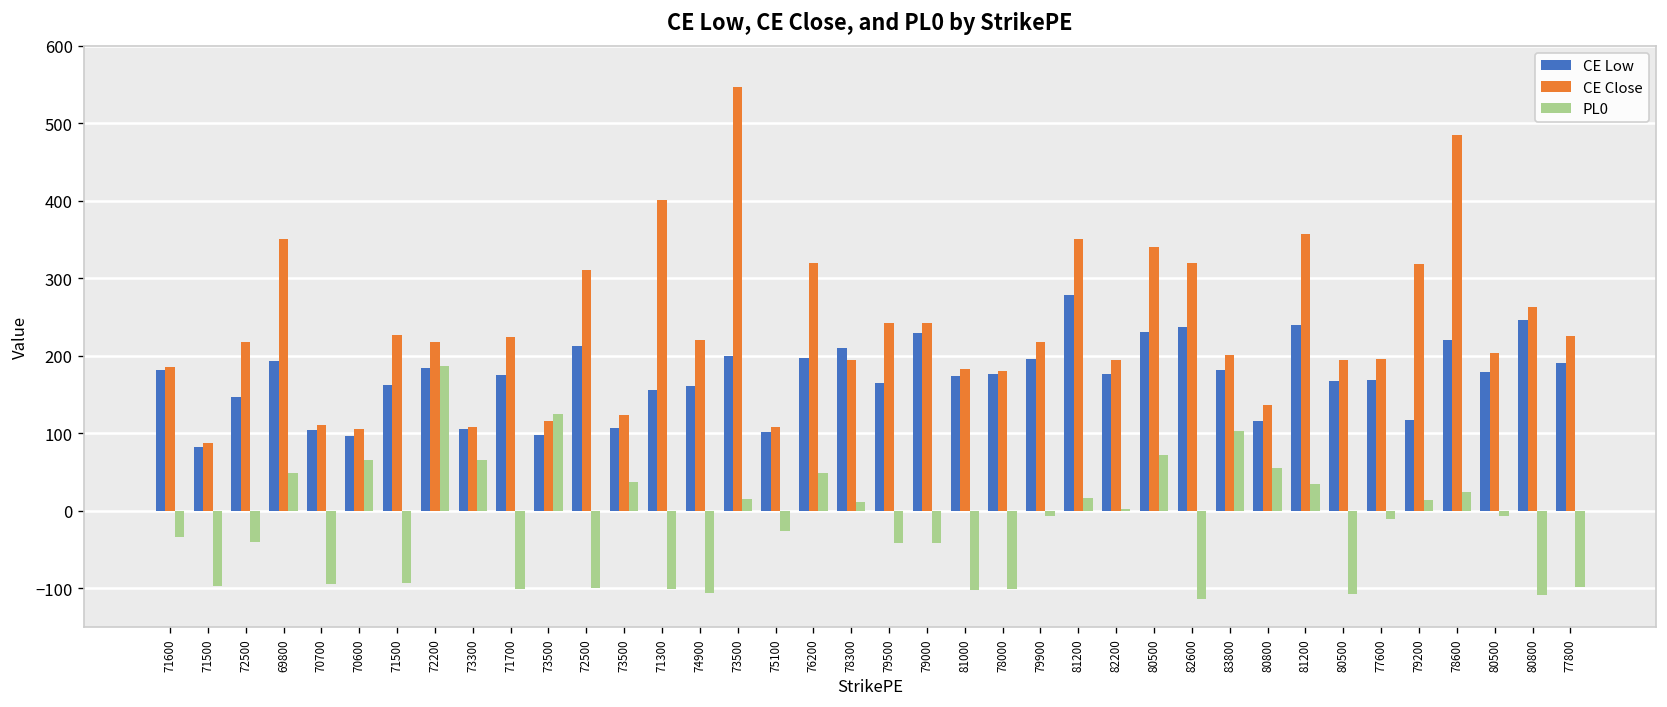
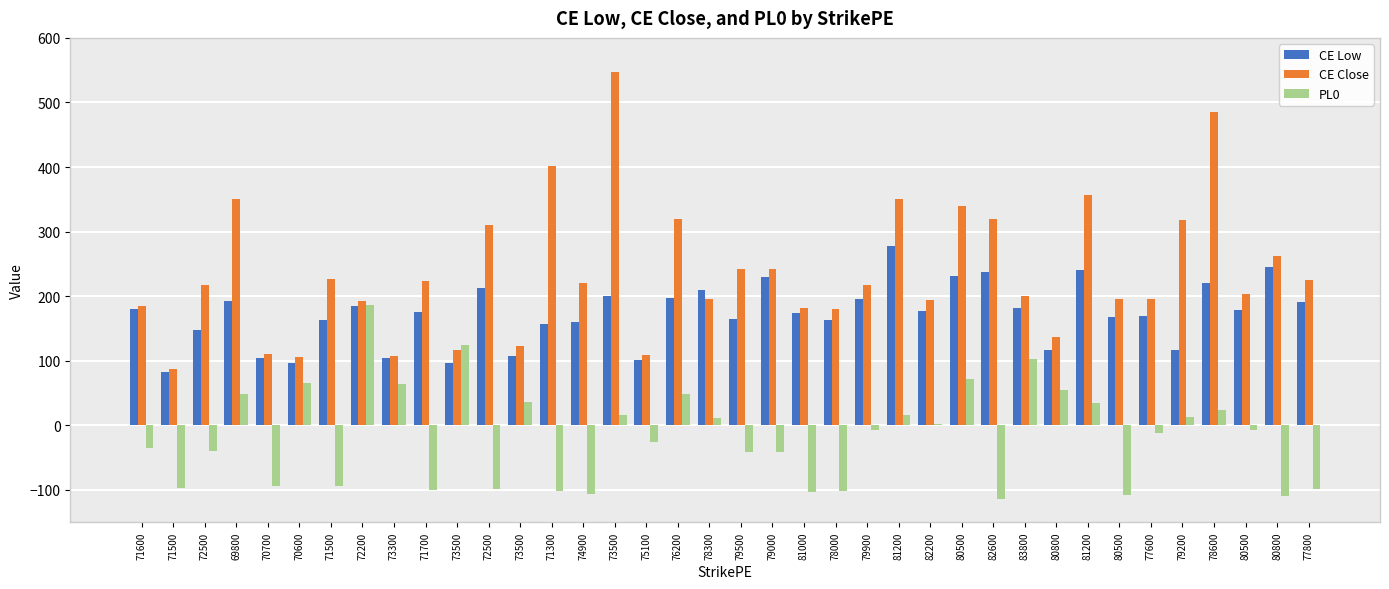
CE Close, 72200: 220 -> 190
CE Low, 78000: 180 -> 160
